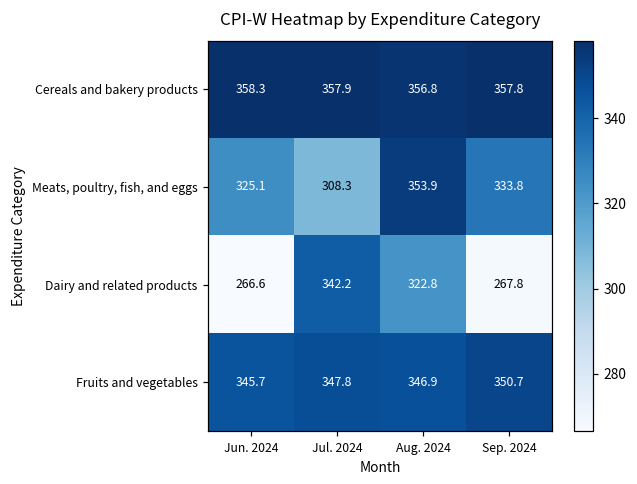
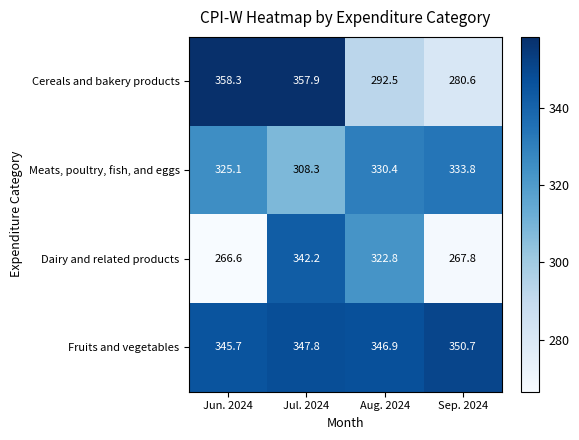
Cereals and bakery products, Aug. 2024: 356.8 -> 292.5
Cereals and bakery products, Sep. 2024: 357.8 -> 280.6
Meats, poultry, fish, and eggs, Aug. 2024: 353.9 -> 330.4
